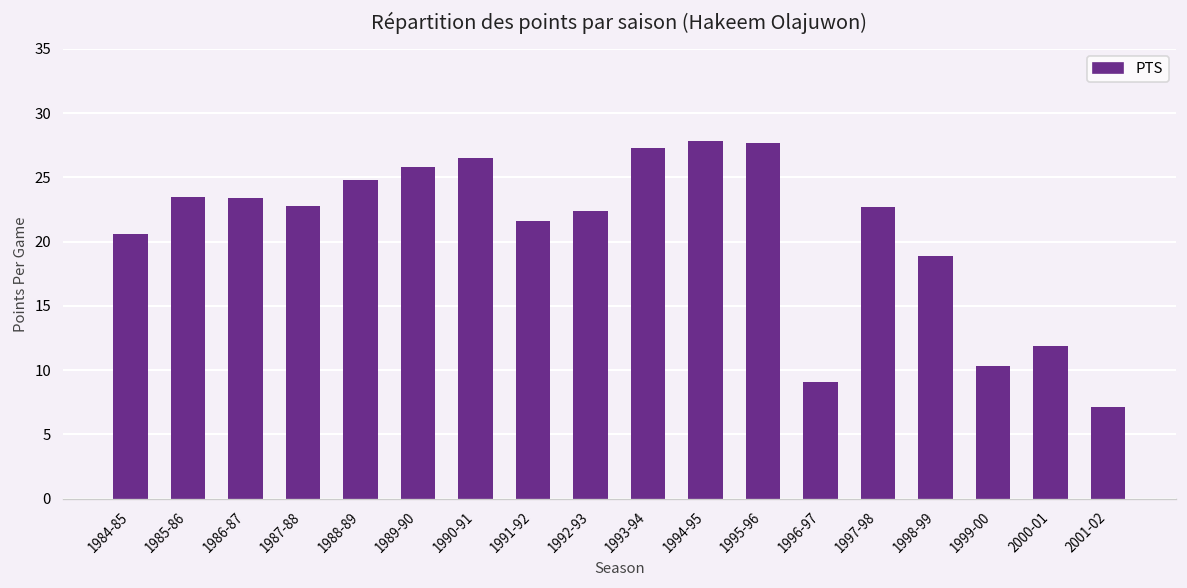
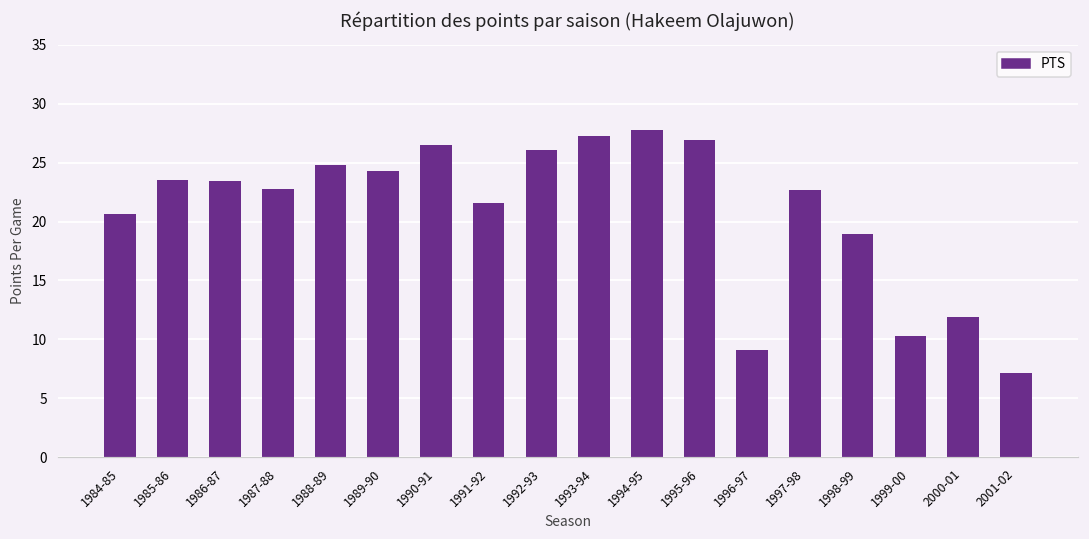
1989-90: 25.8 -> 24.3
1992-93: 22.4 -> 26.1
1995-96: 27.7 -> 26.9
